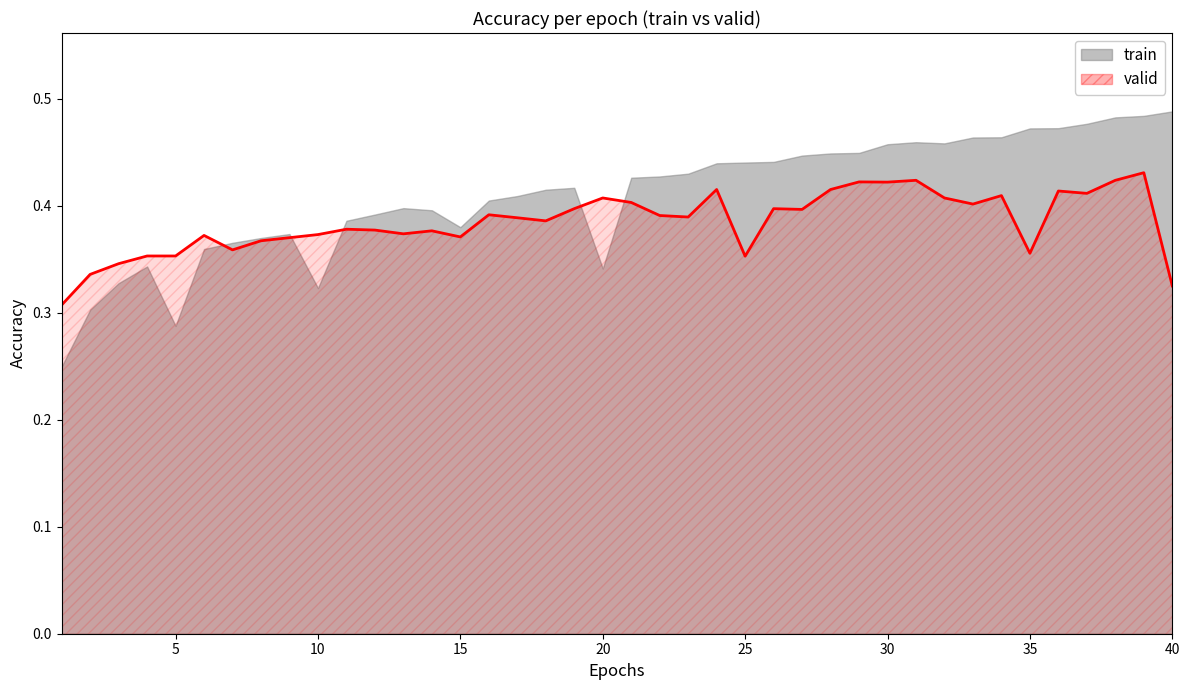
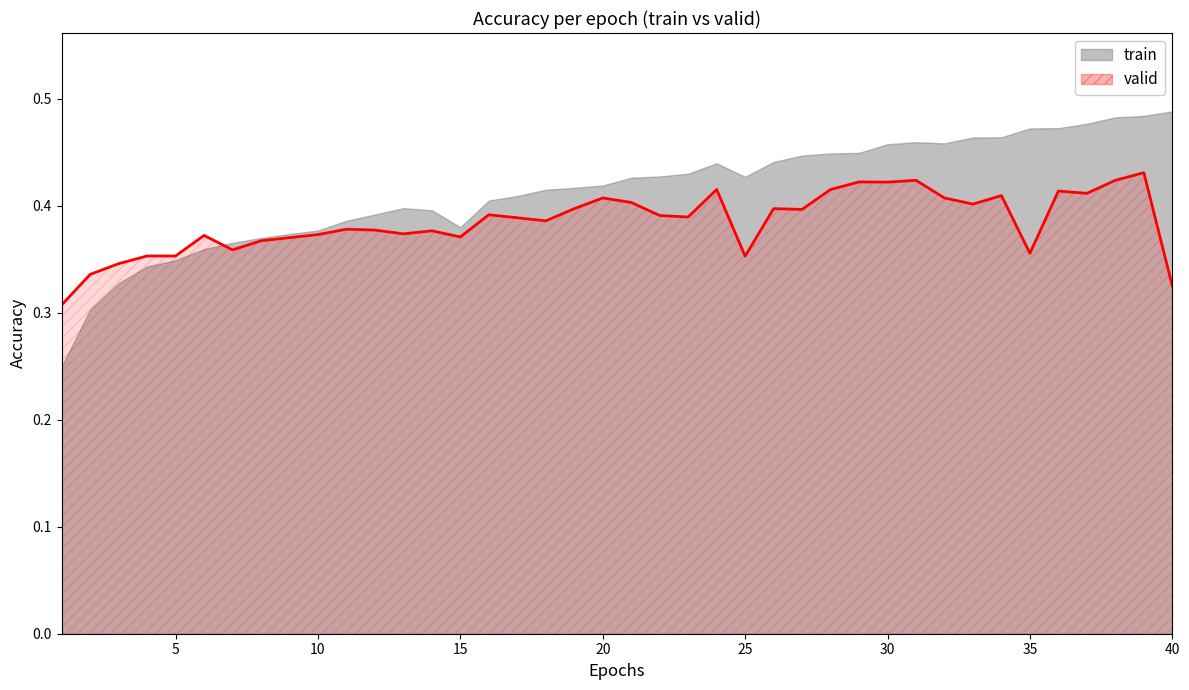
train, 5: 0.288 -> 0.349
train, 10: 0.323 -> 0.377
train, 20: 0.341 -> 0.419
train, 25: 0.440 -> 0.427
